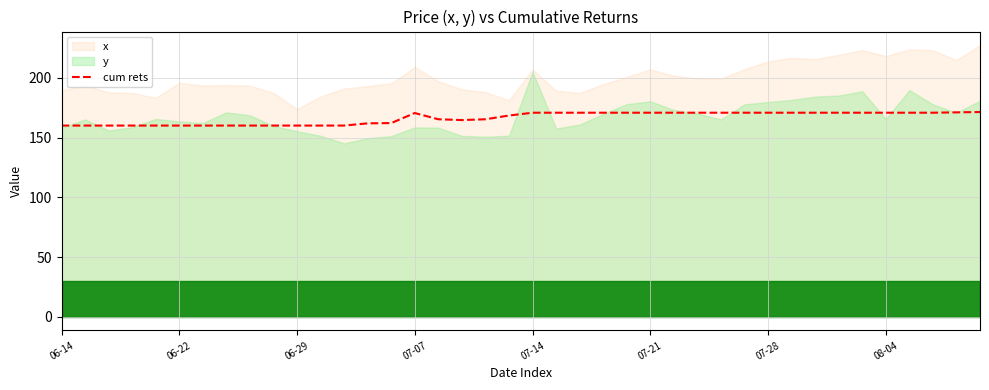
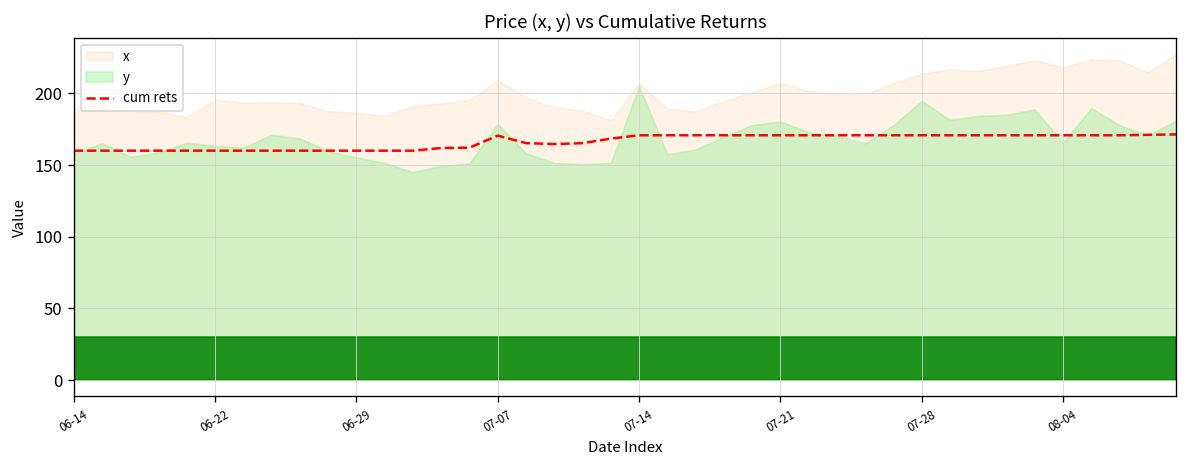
x, 06-29: 174 -> 186
y, 07-07: 158 -> 179
y, 07-28: 180 -> 195
